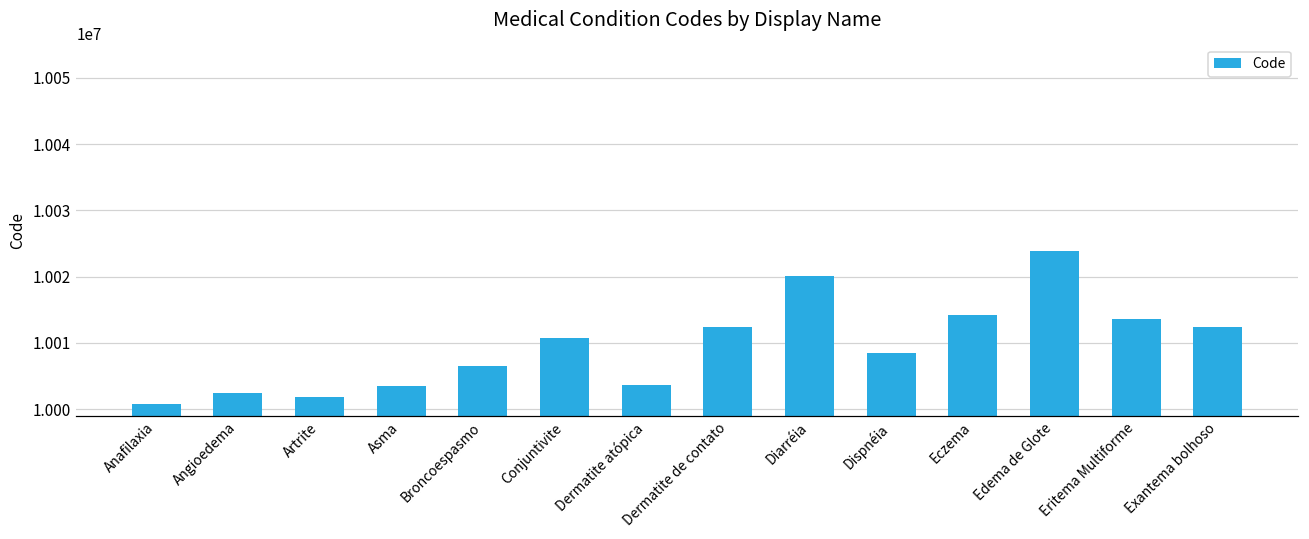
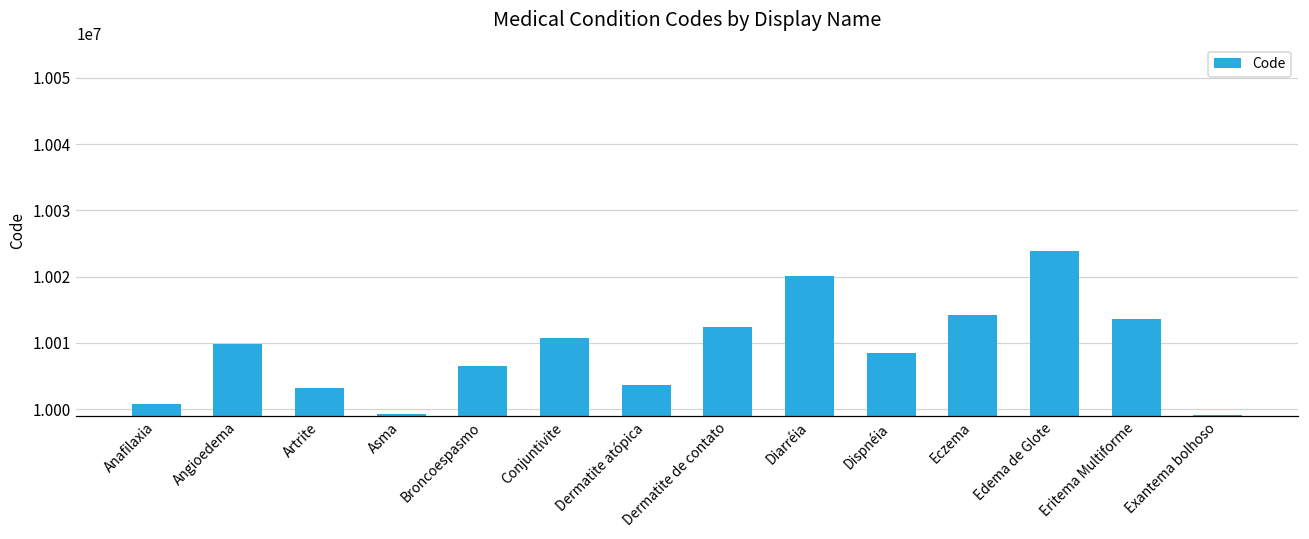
Angioedema: 10002000 -> 10010000
Artrite: 10002000 -> 10003000
Asma: 10004000 -> 9999000
Exantema bolhoso: 10012000 -> 9999000
